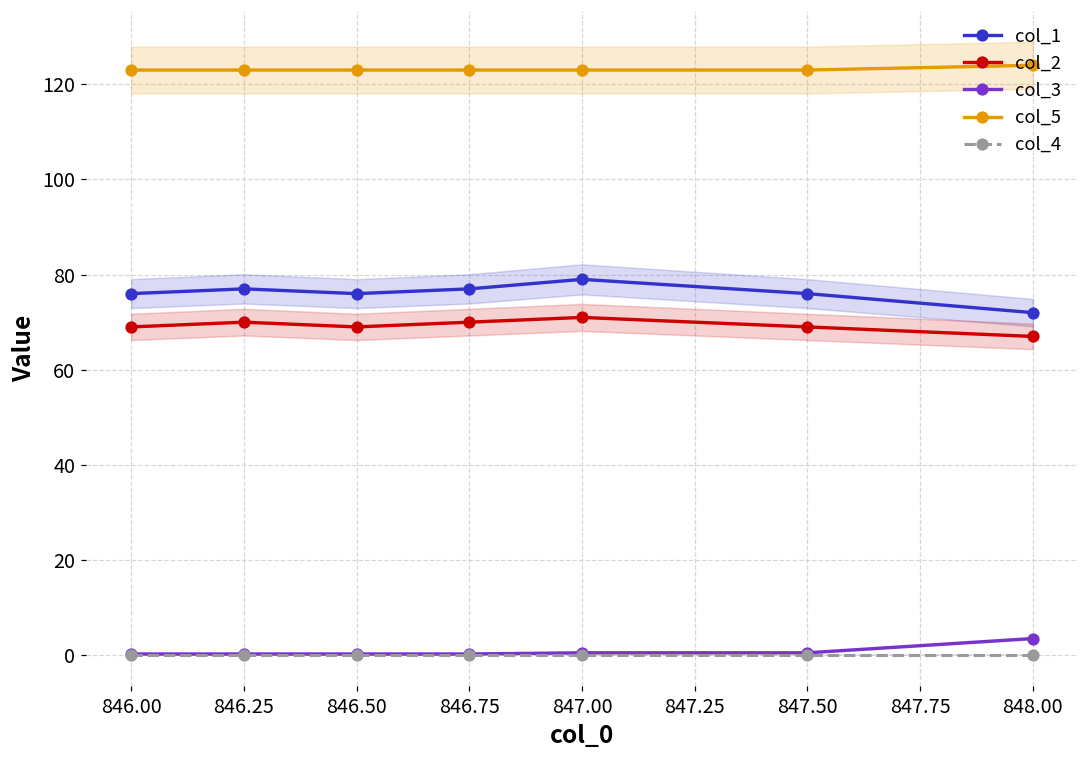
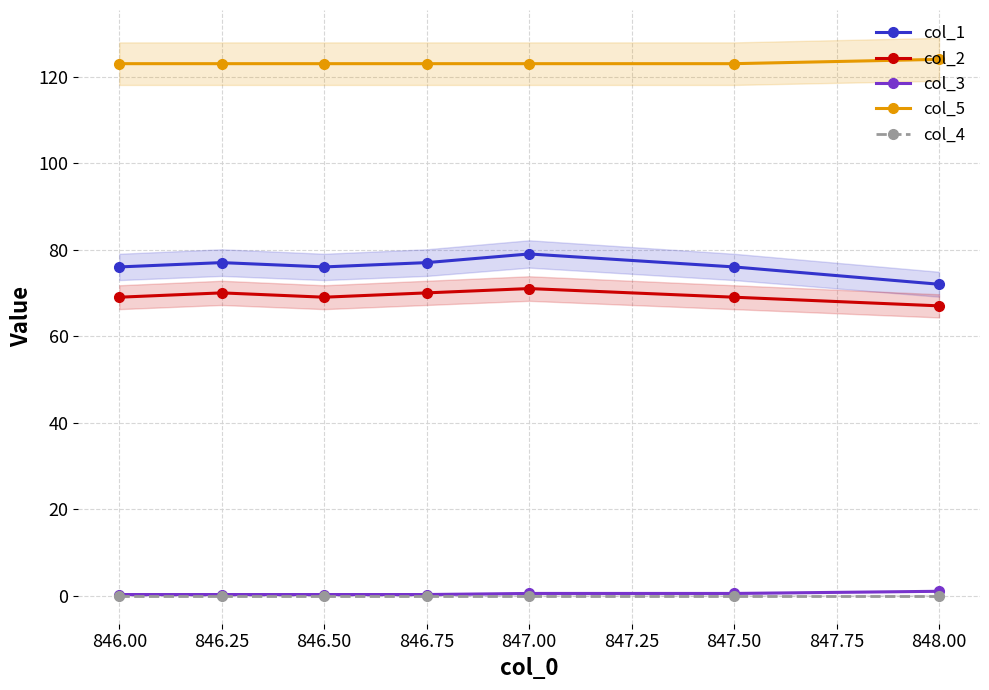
col_3, 848.00: 4 -> 1
